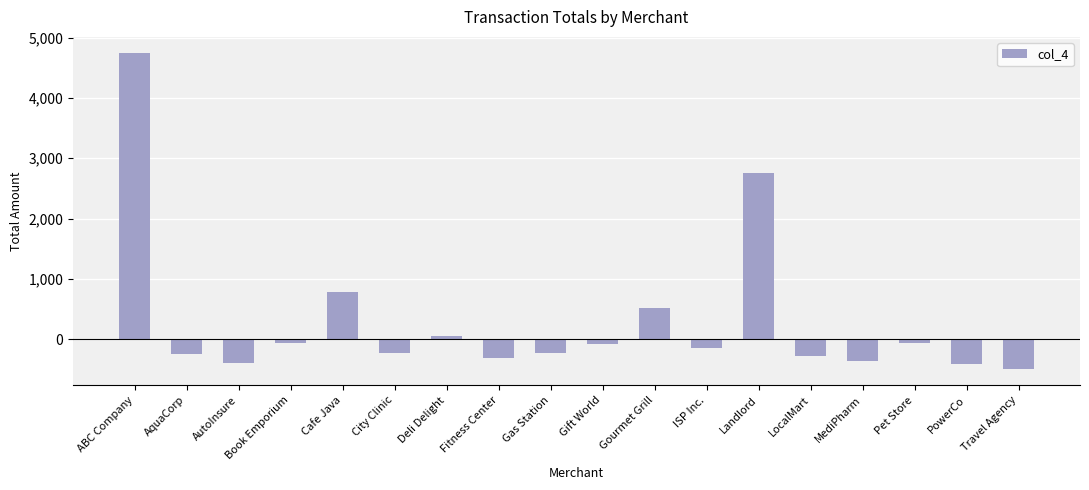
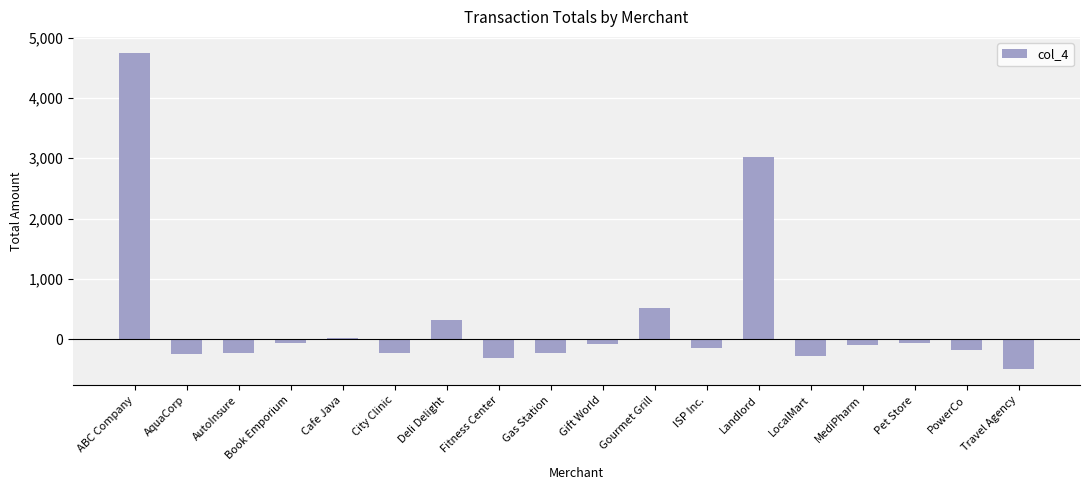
AutoInsure: -400 -> -200
Cafe Java: 800 -> 0
Deli Delight: 0 -> 300
Landlord: 2,800 -> 3,000
MediPharm: -400 -> -100
PowerCo: -400 -> -200
